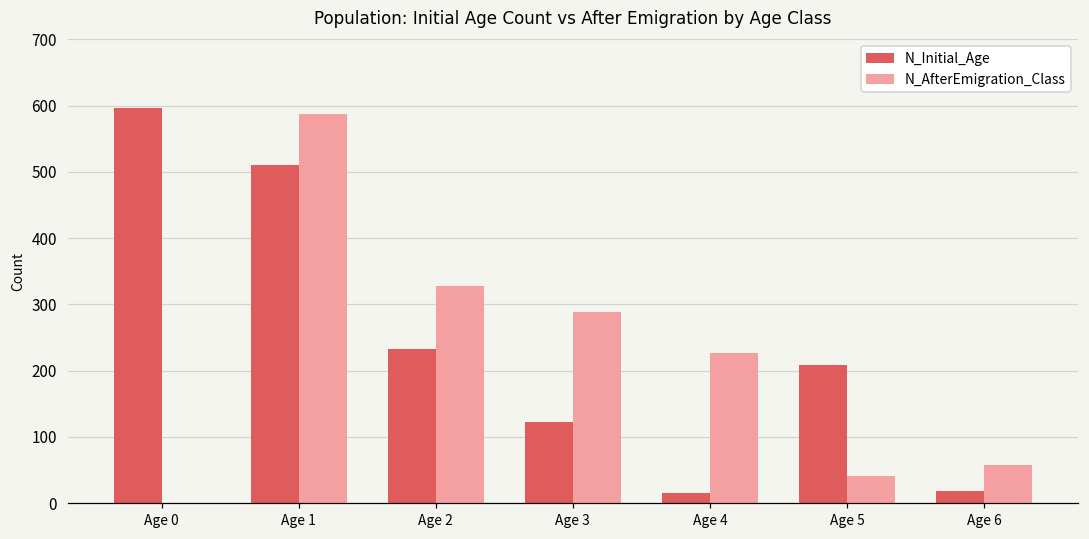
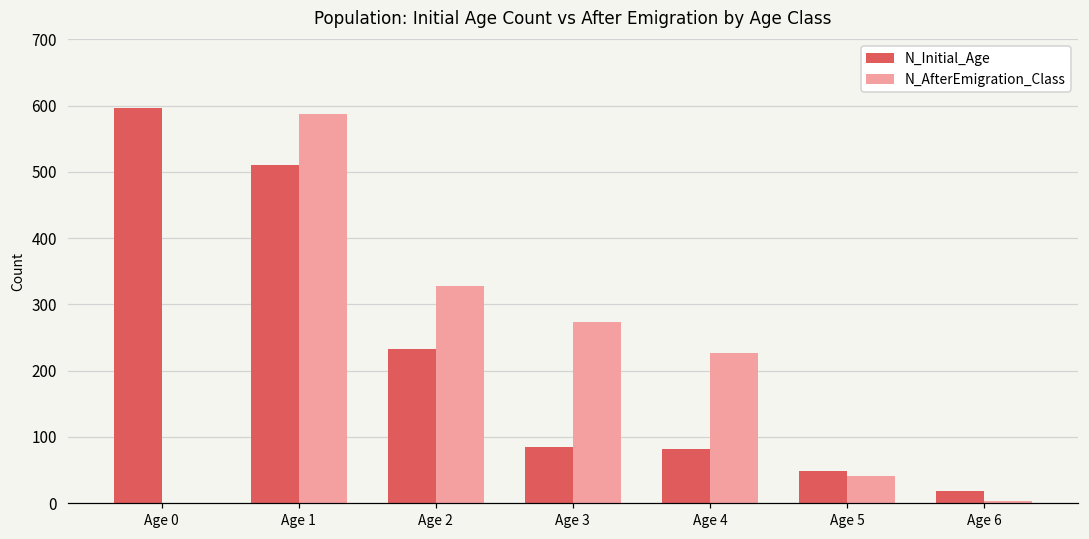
N_Initial_Age, Age 3: 120 -> 80
N_AfterEmigration_Class, Age 3: 290 -> 270
N_Initial_Age, Age 4: 20 -> 80
N_Initial_Age, Age 5: 210 -> 50
N_AfterEmigration_Class, Age 6: 60 -> 0
